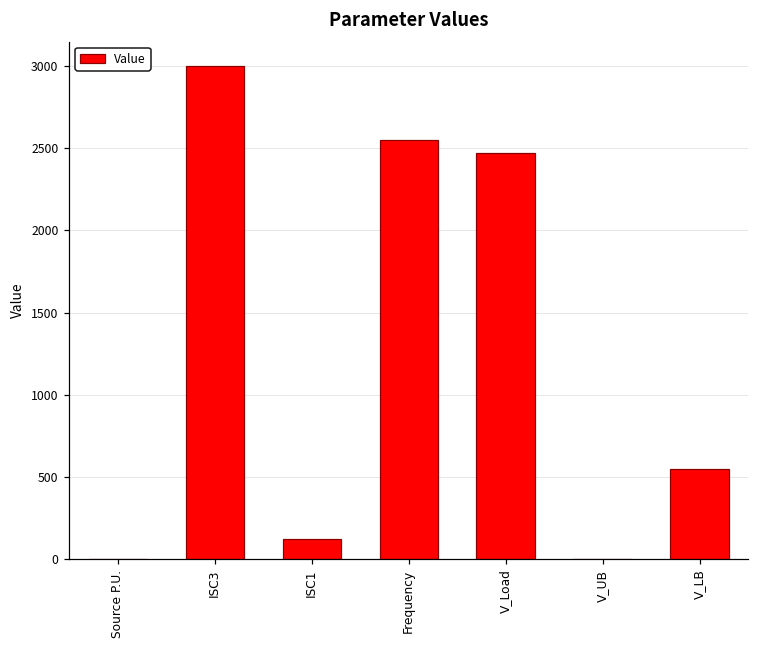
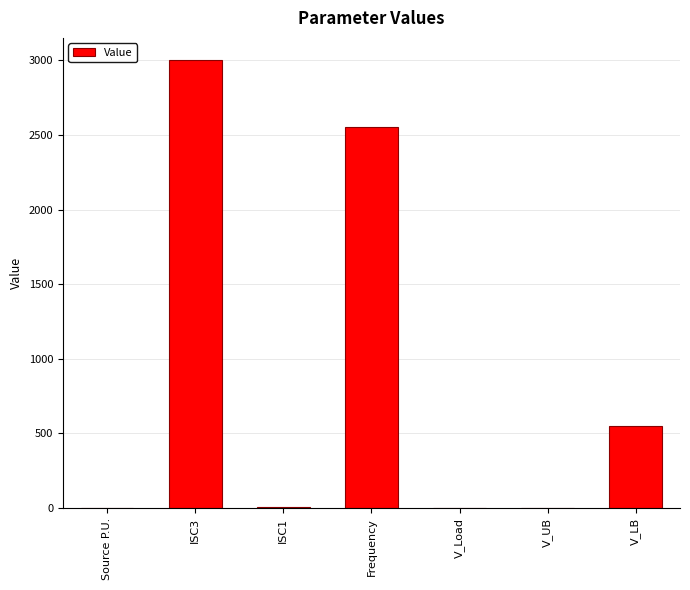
ISC1: 120 -> 10
V_Load: 2470 -> 0
